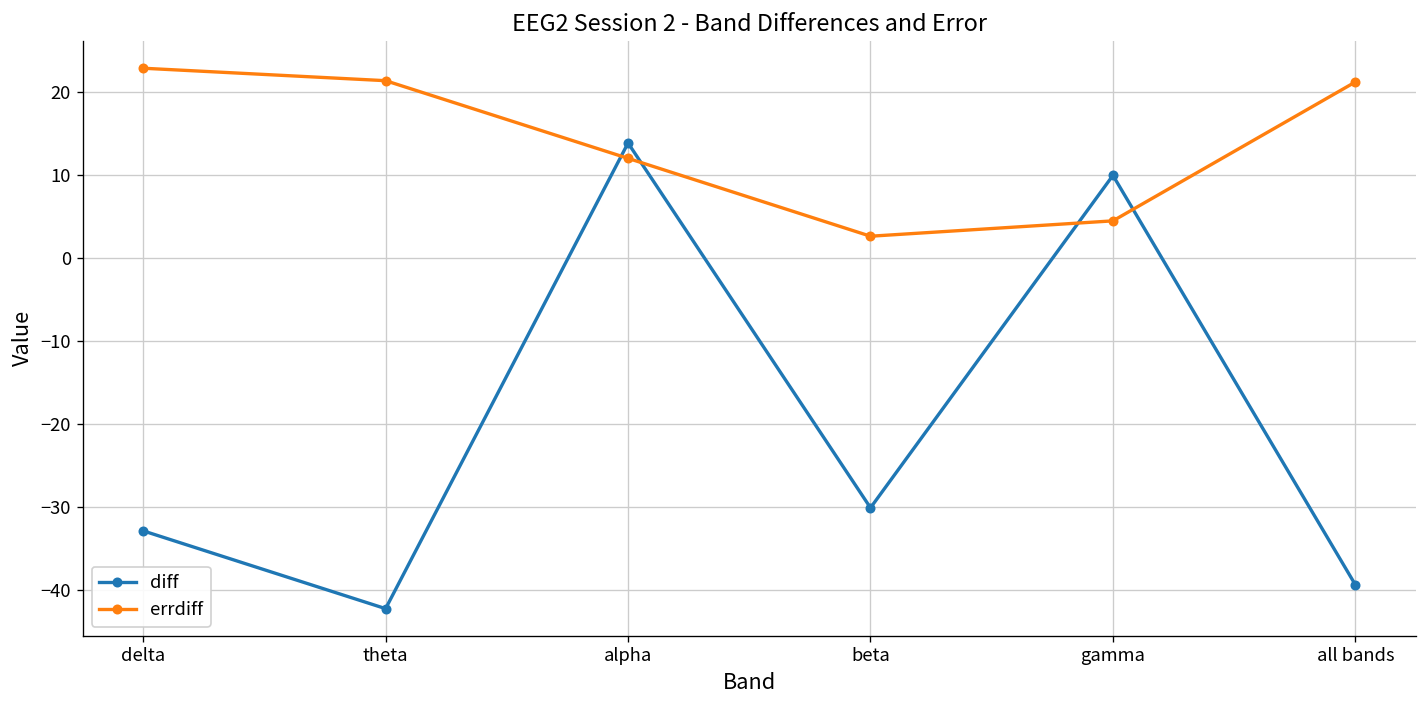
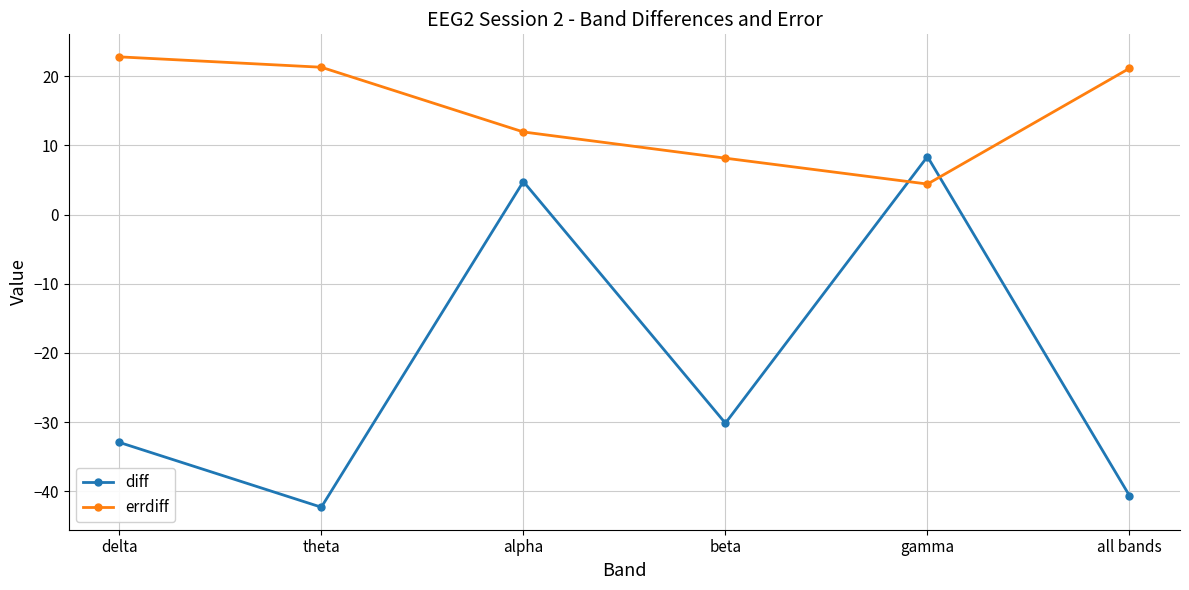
diff, alpha: 14 -> 5
errdiff, beta: 3 -> 8
diff, gamma: 10 -> 8
diff, all bands: -39 -> -41
